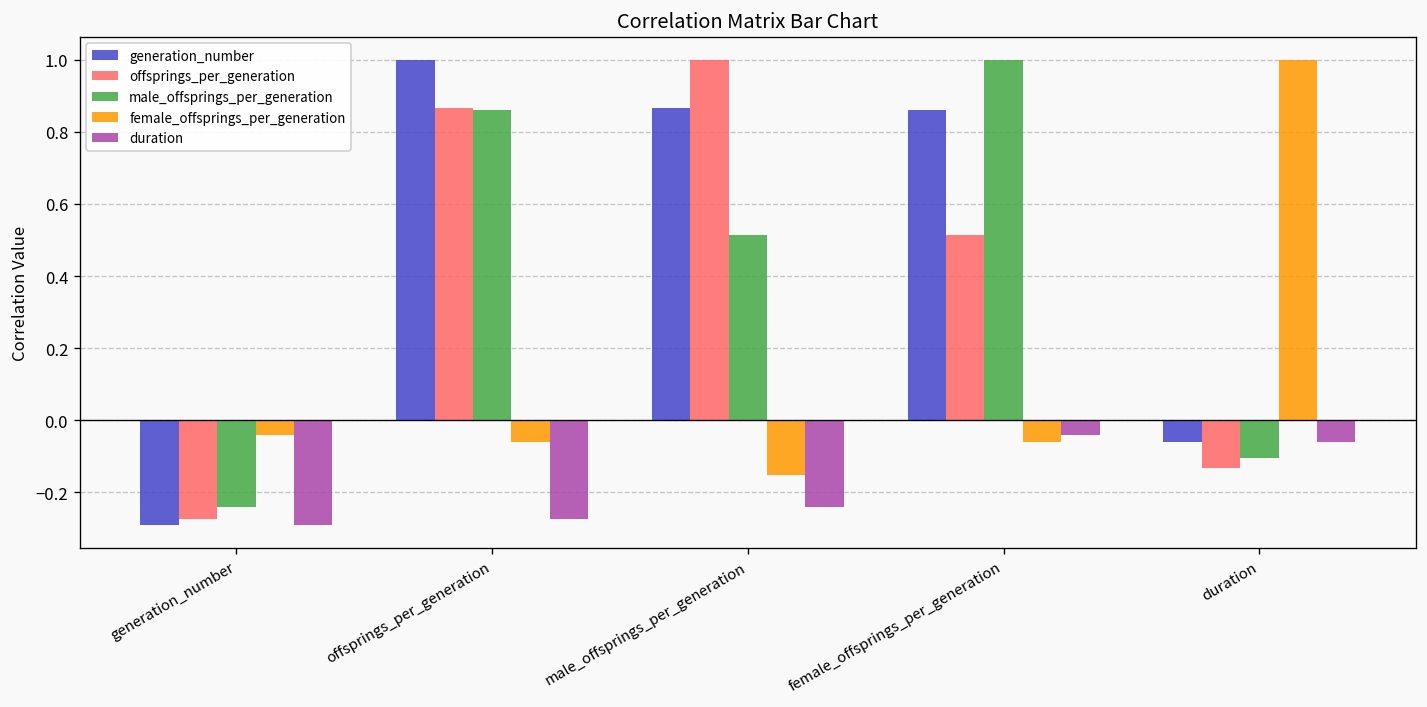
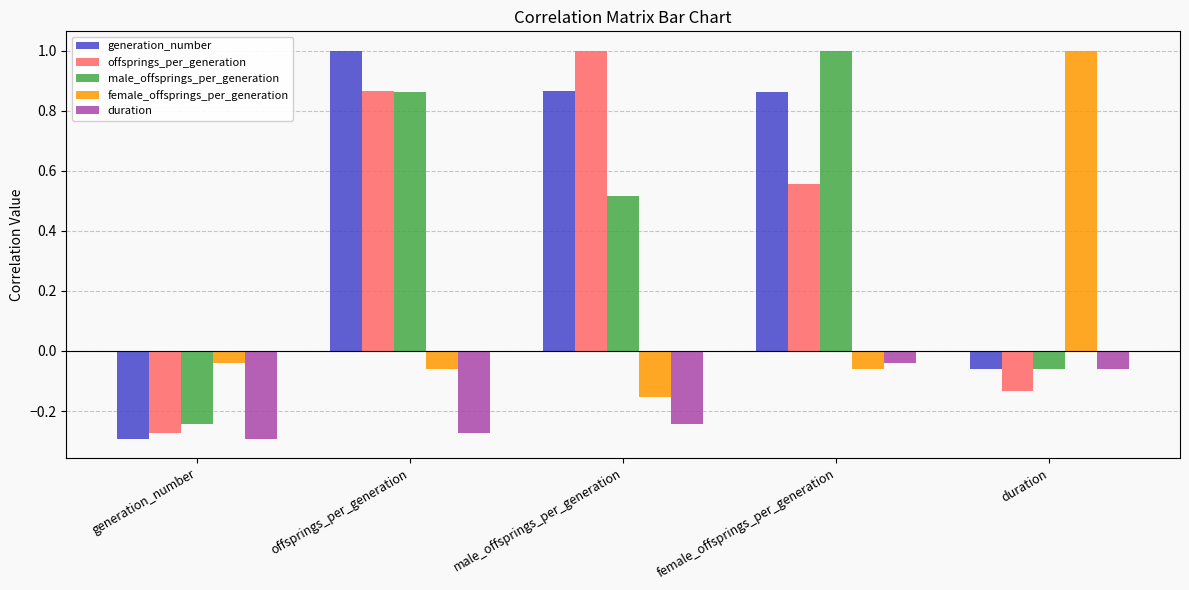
offsprings_per_generation, female_offsprings_per_generation: 0.52 -> 0.56
male_offsprings_per_generation, duration: -0.11 -> -0.06
